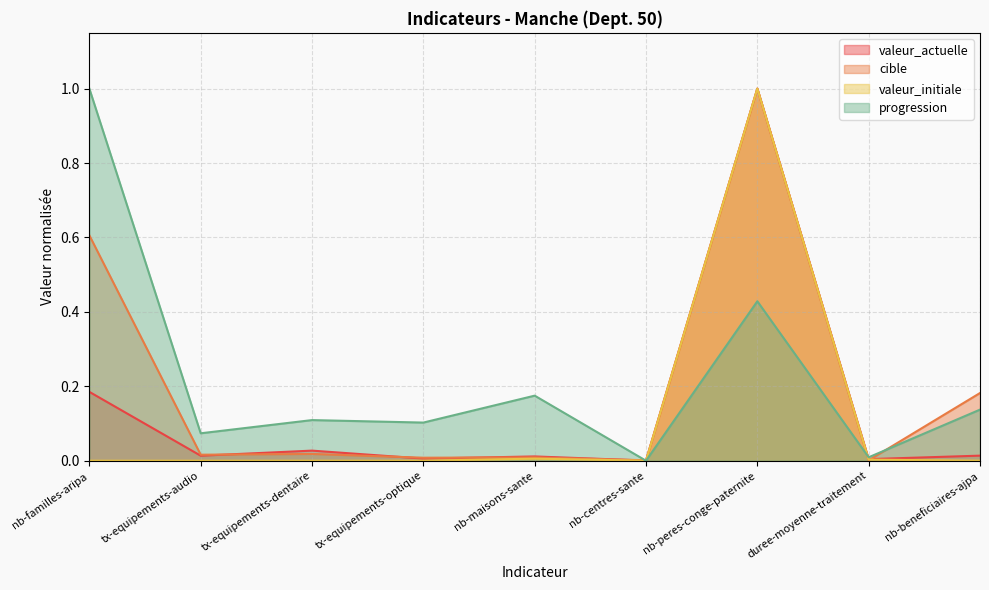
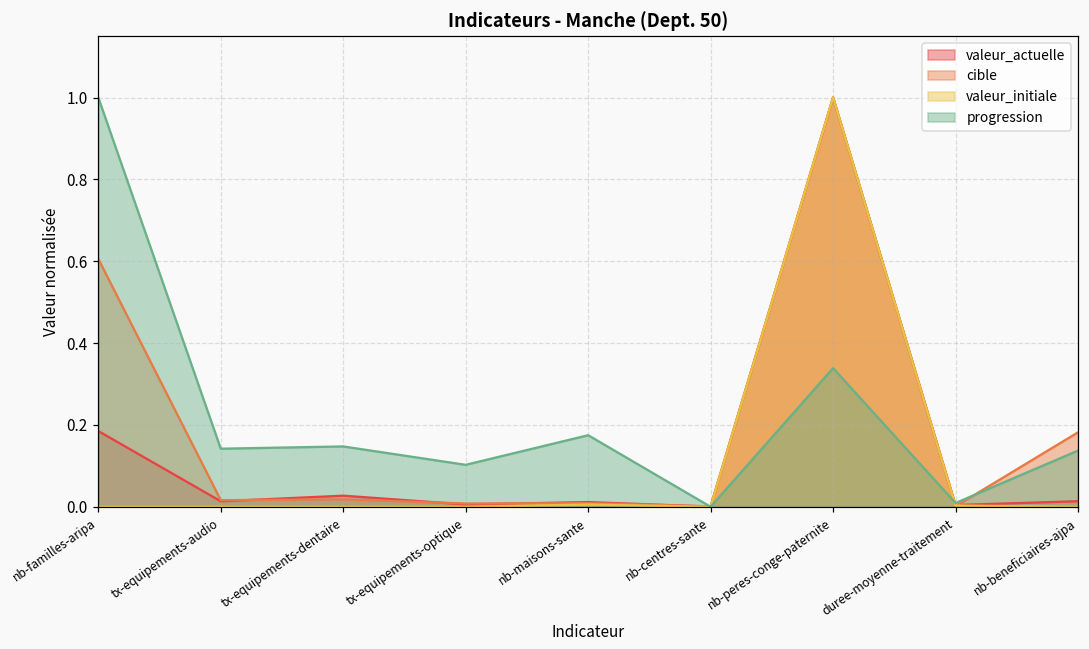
progression, tx-equipements-audio: 0.07 -> 0.14
progression, tx-equipements-dentaire: 0.11 -> 0.15
progression, nb-peres-conge-paternite: 0.43 -> 0.34
